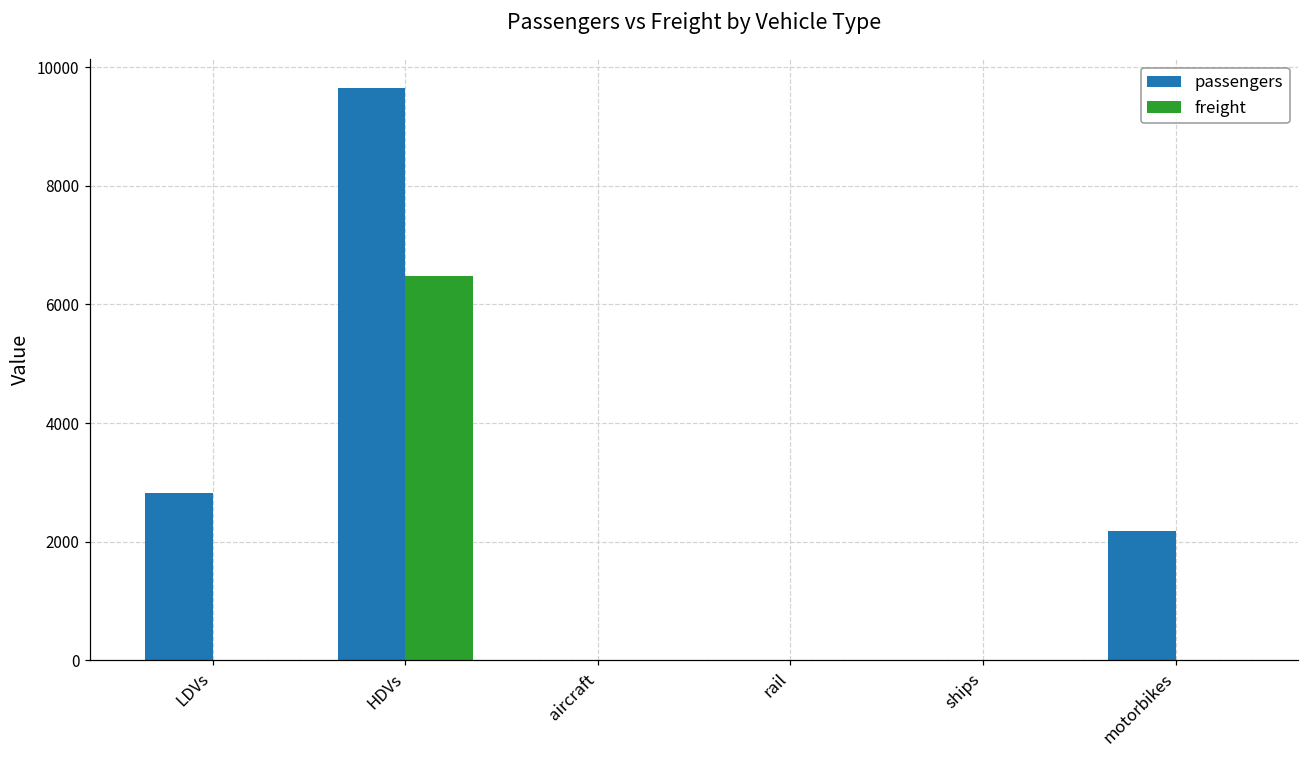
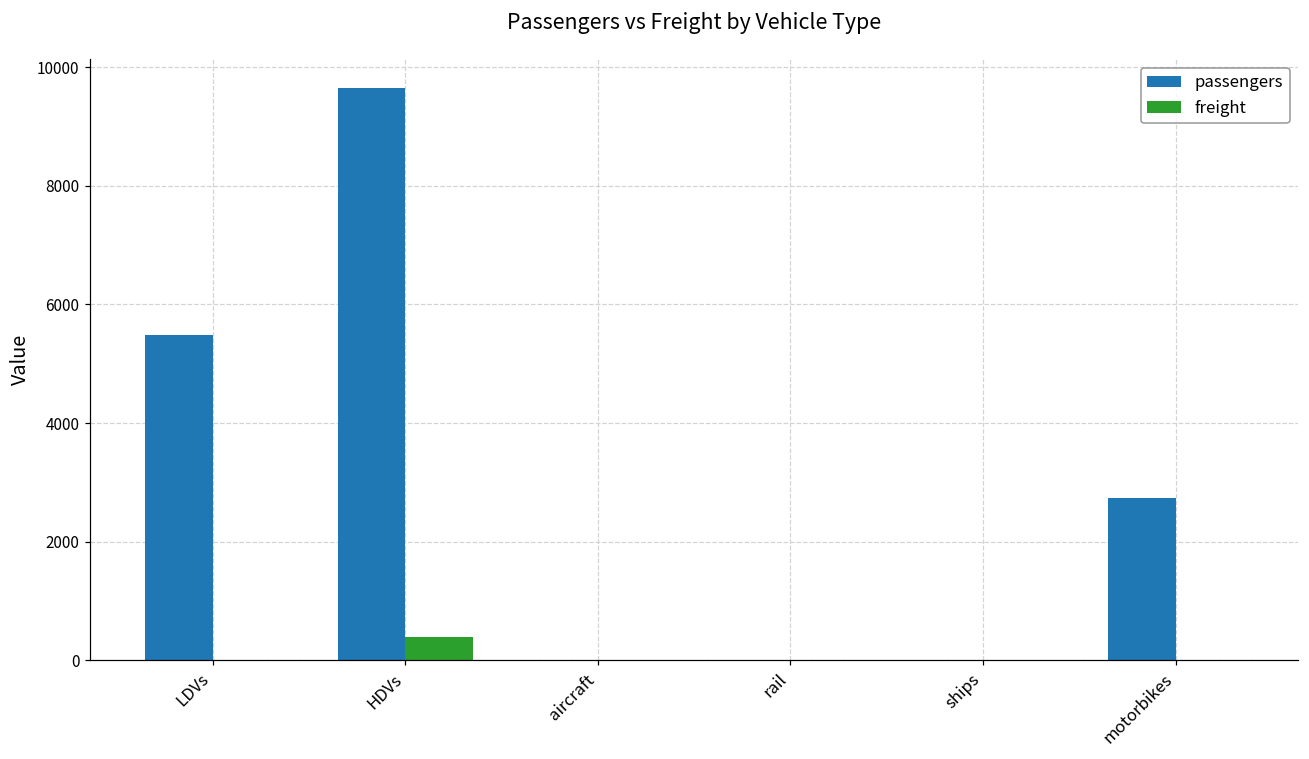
passengers, LDVs: 2800 -> 5500
freight, HDVs: 6500 -> 400
passengers, motorbikes: 2200 -> 2700
